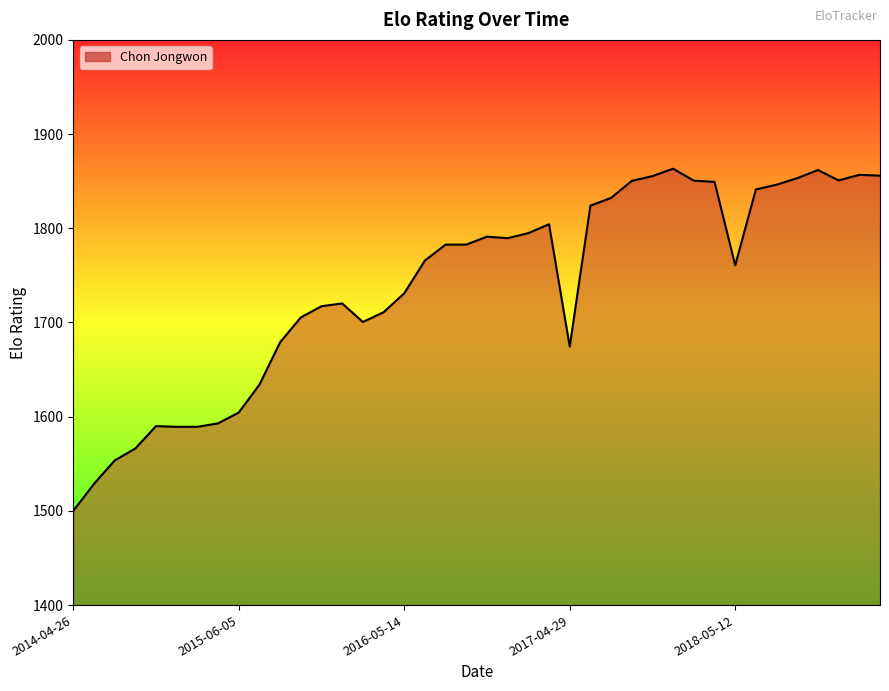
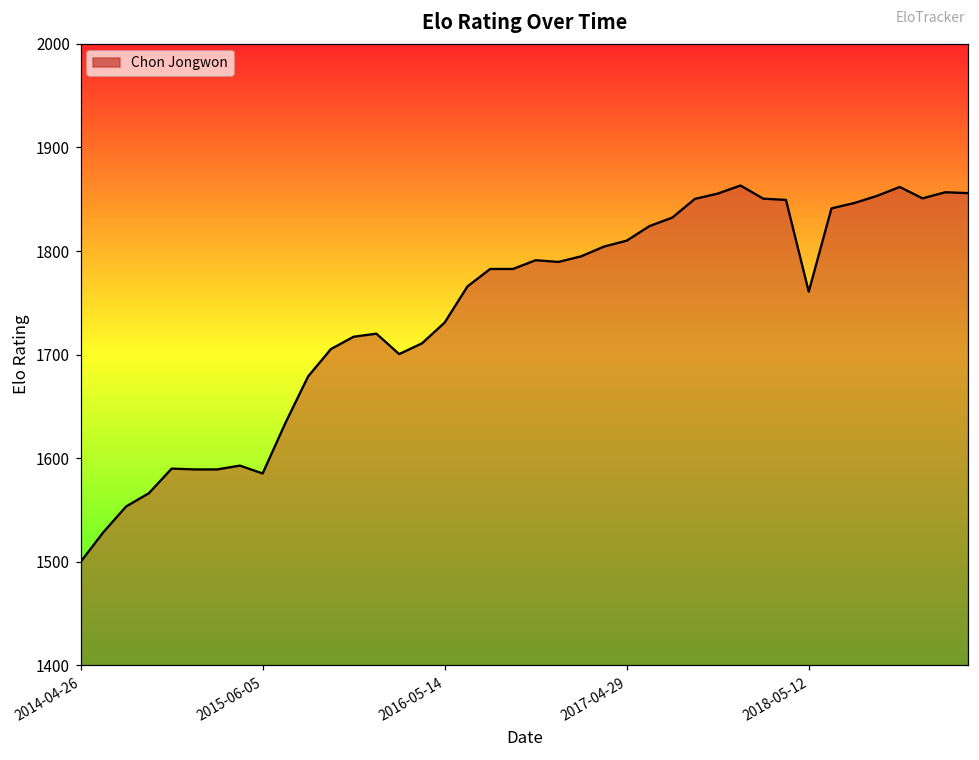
2015-06-05: 1600 -> 1590
2017-04-29: 1670 -> 1810
